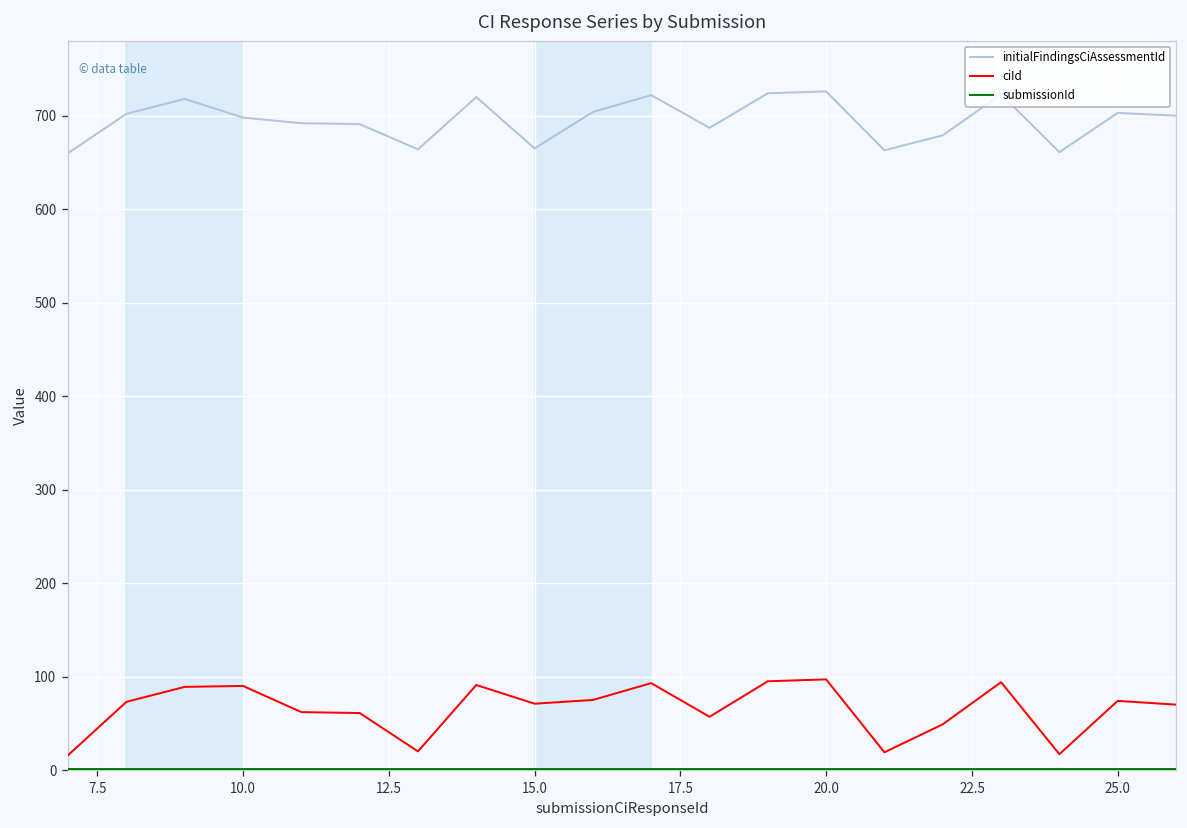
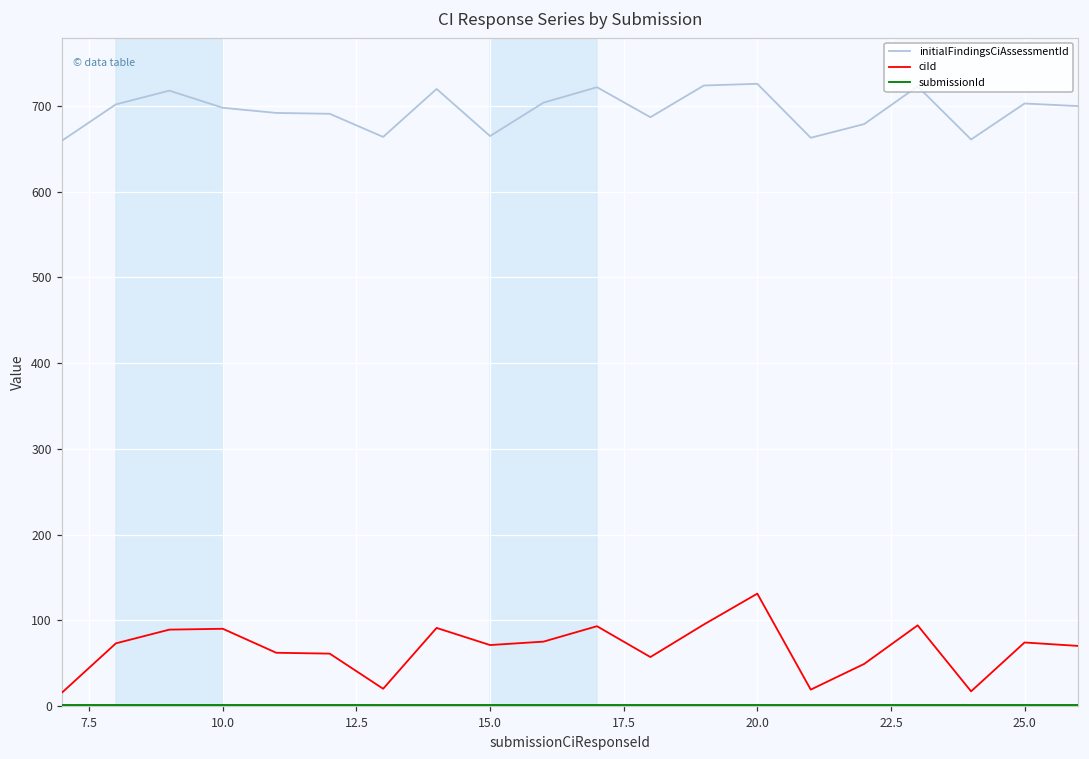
ciId, 20.0: 100 -> 130
